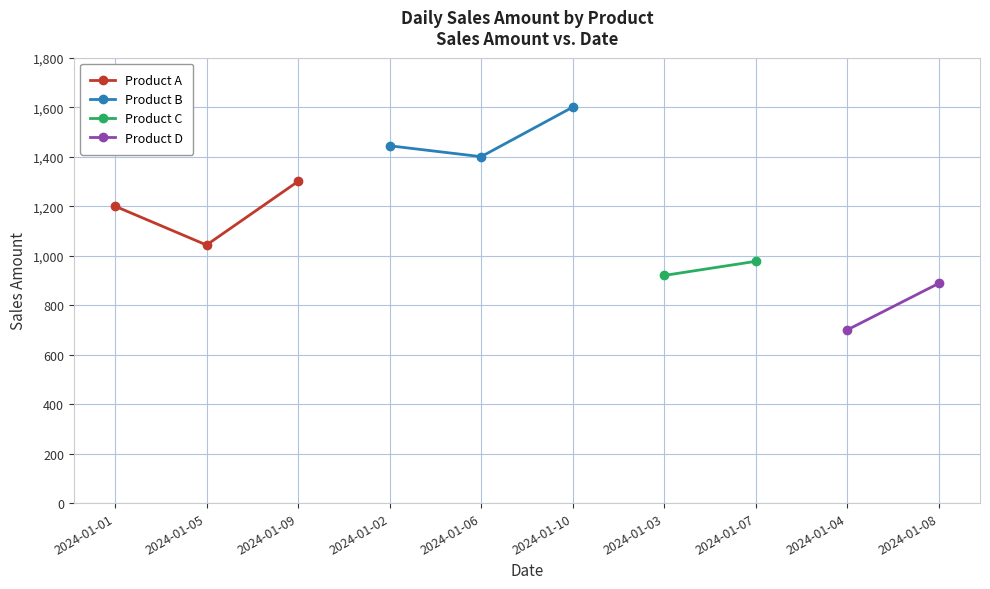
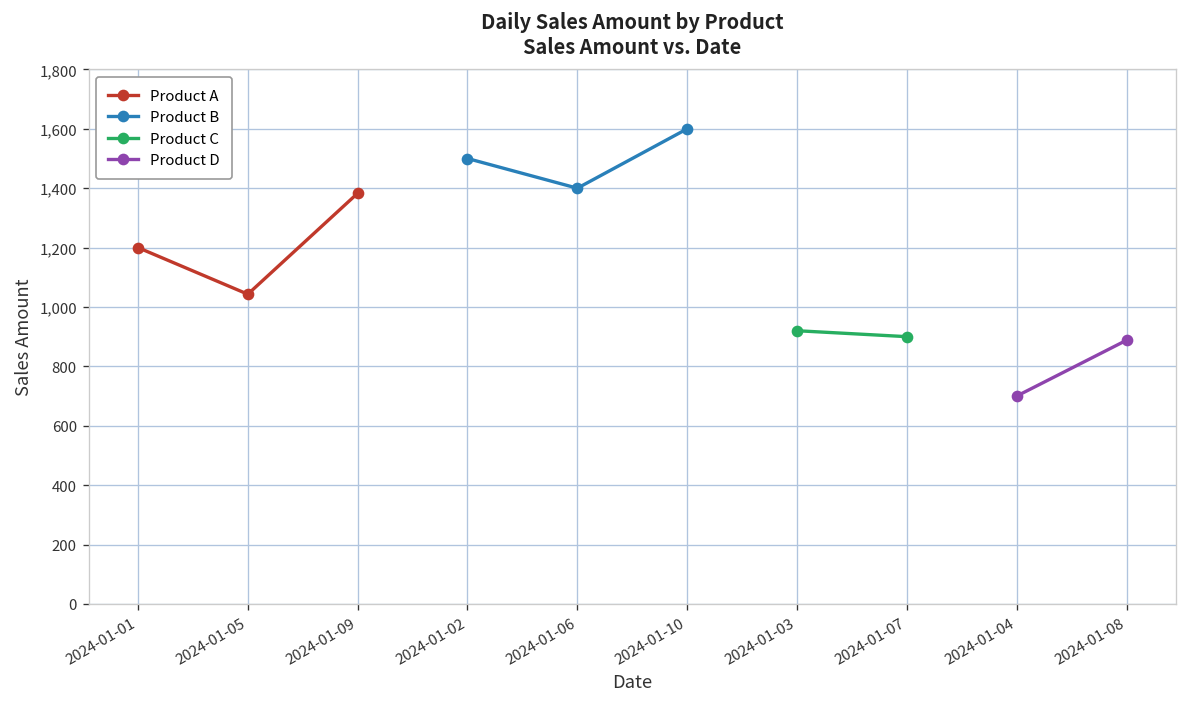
Product A, 2024-01-09: 1,300 -> 1,380
Product B, 2024-01-02: 1,440 -> 1,500
Product C, 2024-01-07: 980 -> 900
